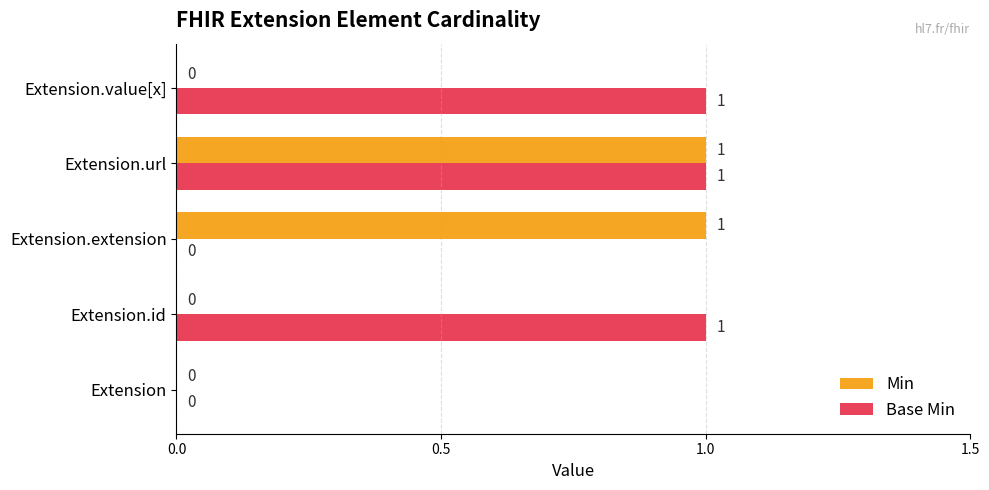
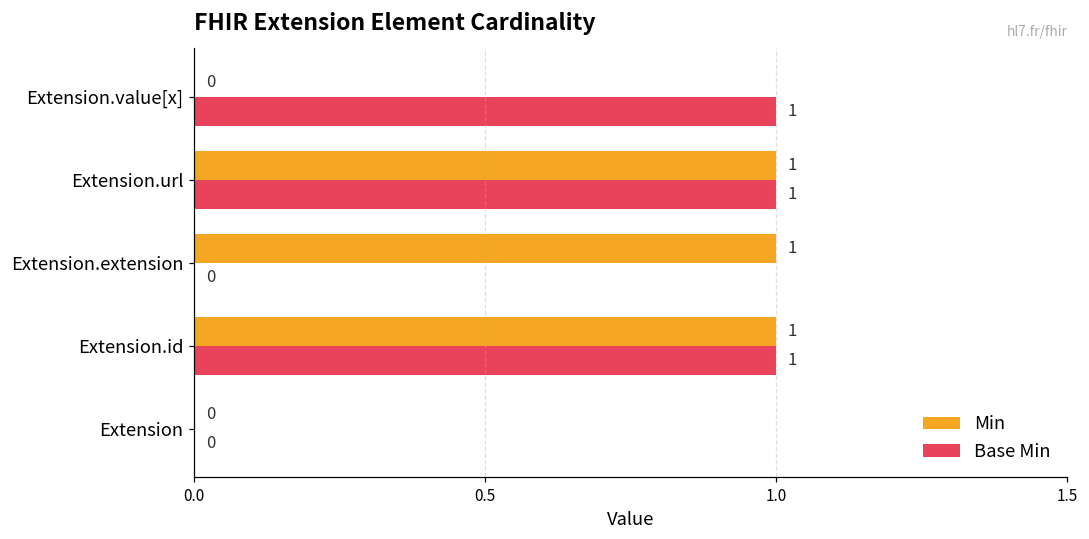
Min, Extension.id: 0 -> 1
